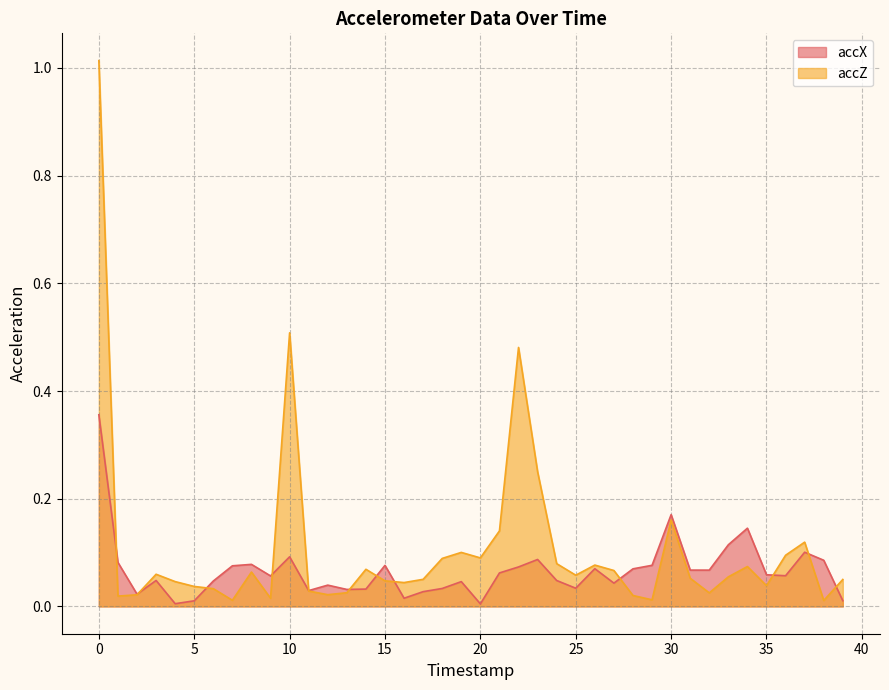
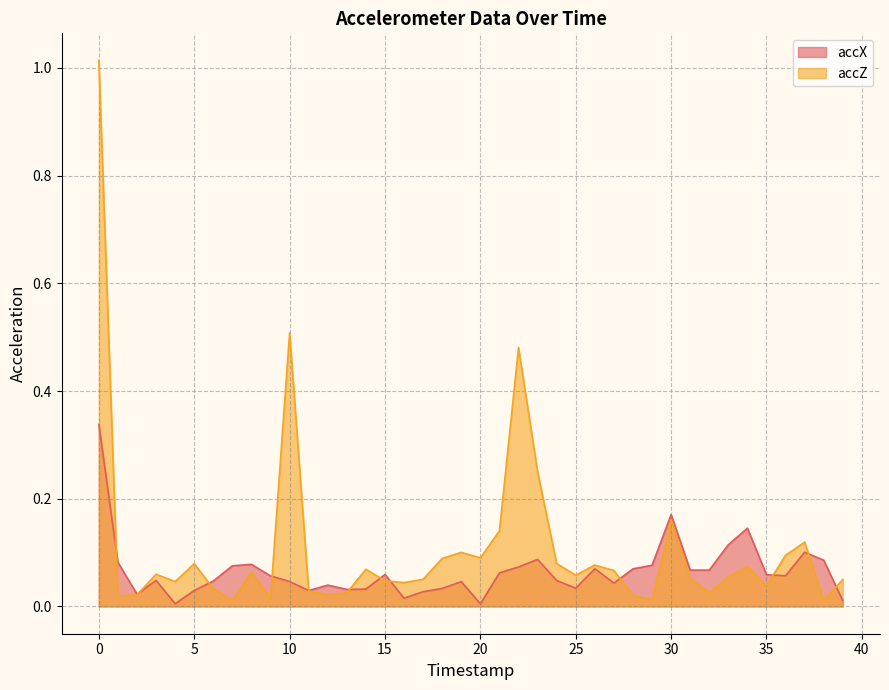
accX, 0: 0.36 -> 0.34
accX, 5: 0.01 -> 0.03
accZ, 5: 0.04 -> 0.08
accX, 10: 0.09 -> 0.05
accX, 15: 0.08 -> 0.06
